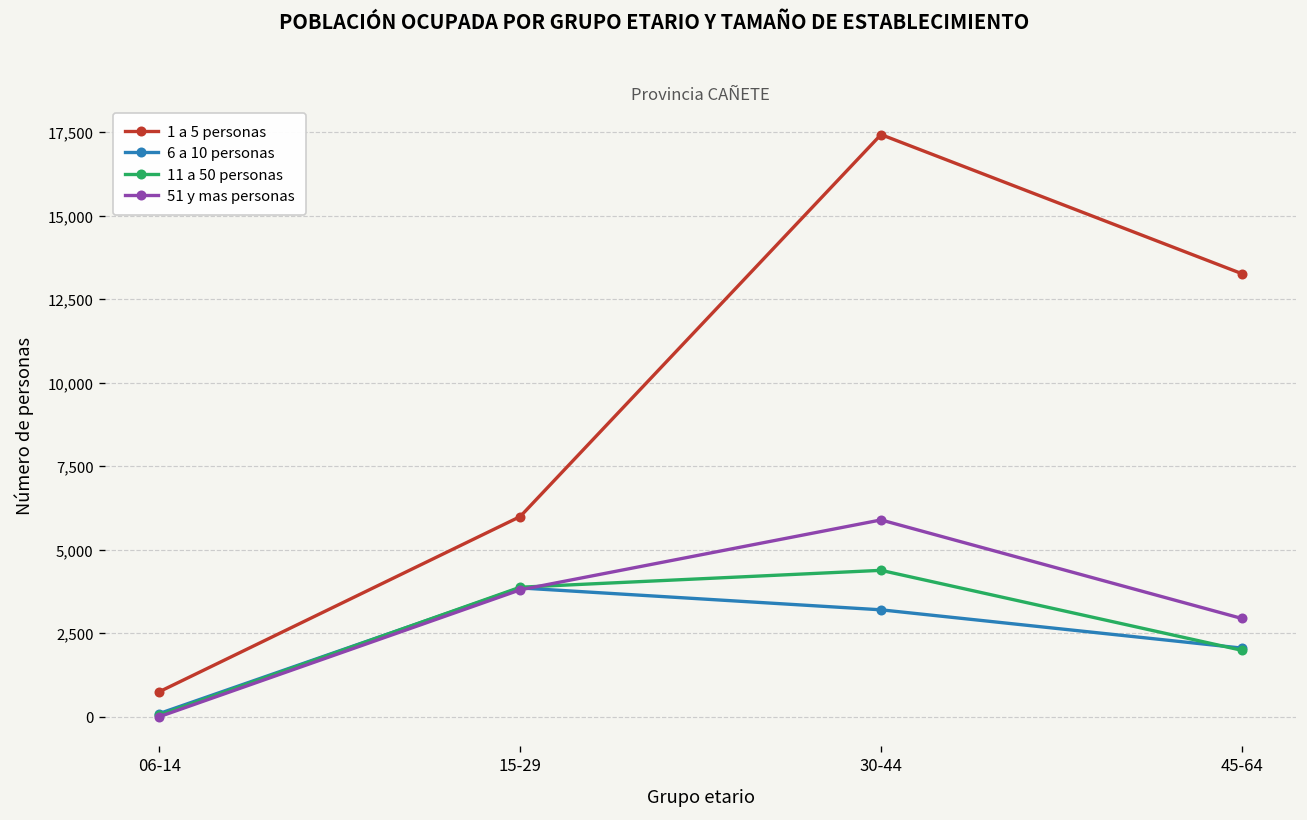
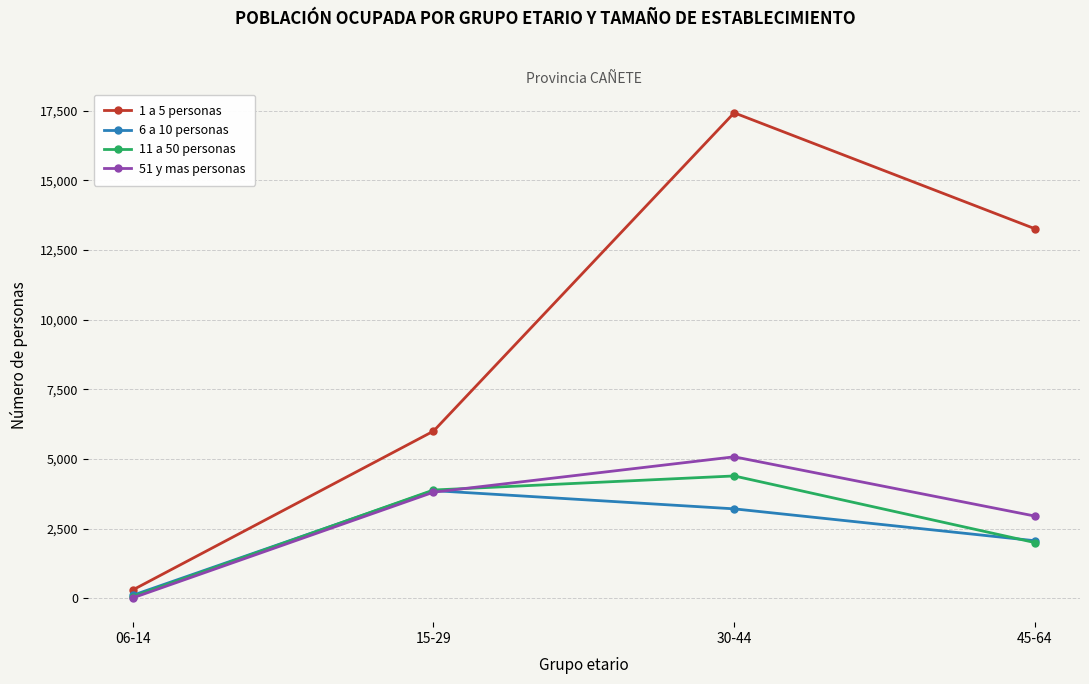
1 a 5 personas, 06-14: 800 -> 300
51 y mas personas, 30-44: 5,900 -> 5,100
